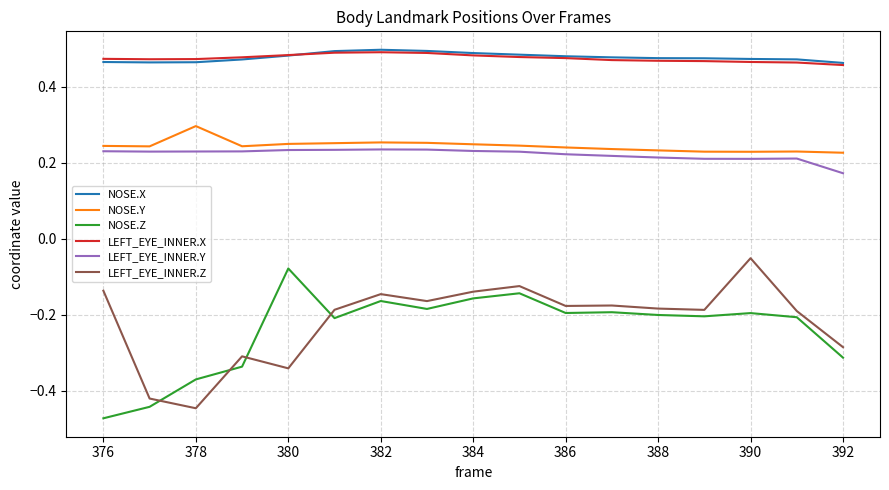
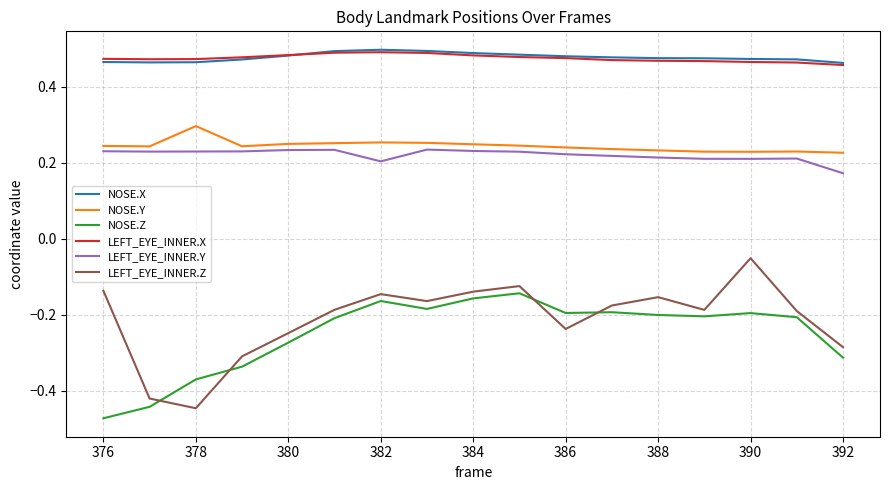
NOSE.Z, 380: -0.08 -> -0.27
LEFT_EYE_INNER.Z, 380: -0.34 -> -0.25
LEFT_EYE_INNER.Y, 382: 0.23 -> 0.20
LEFT_EYE_INNER.Z, 386: -0.18 -> -0.24
LEFT_EYE_INNER.Z, 388: -0.18 -> -0.15
